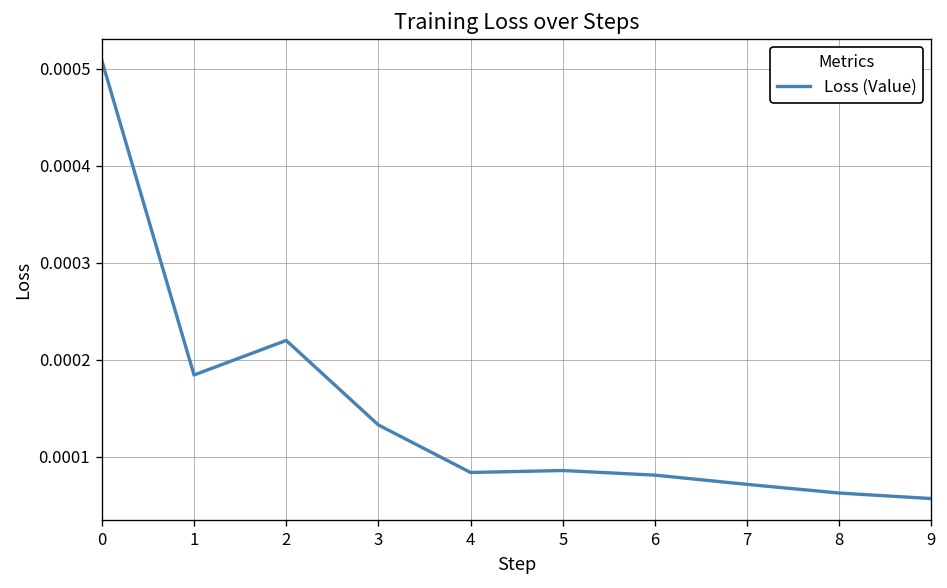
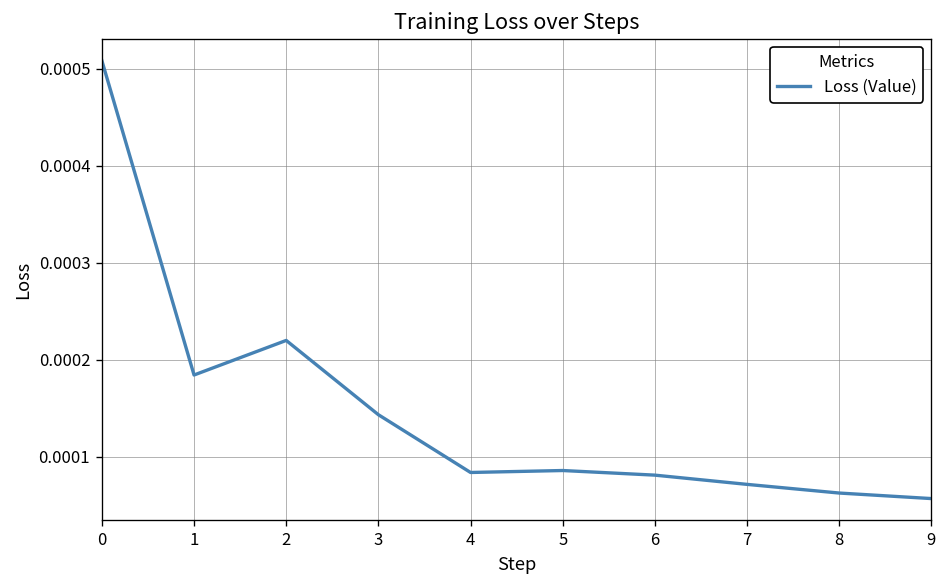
3: 0.00013 -> 0.00014
